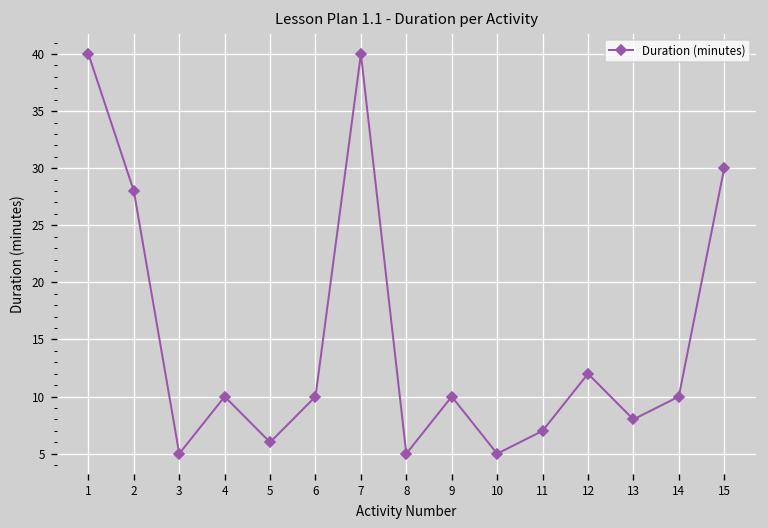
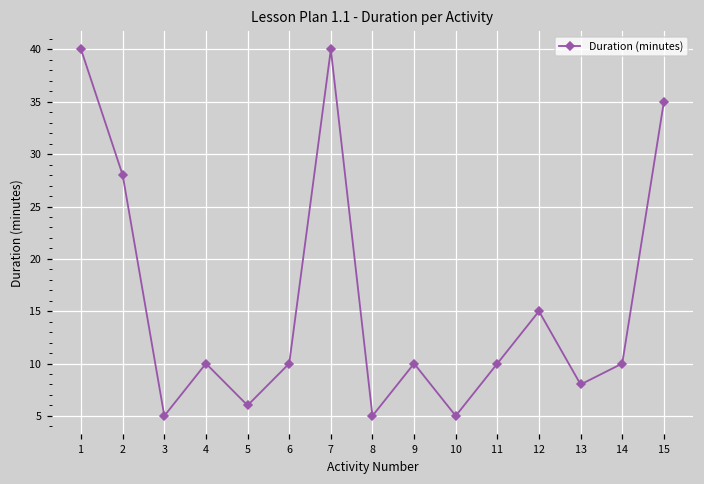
11: 7 -> 10
12: 12 -> 15
15: 30 -> 35
